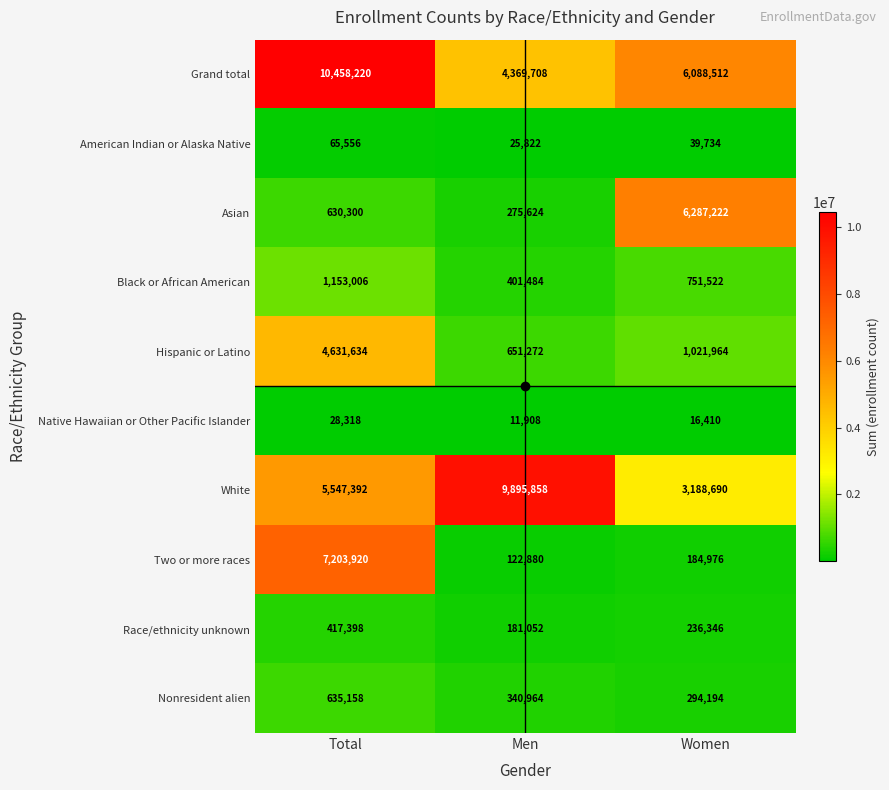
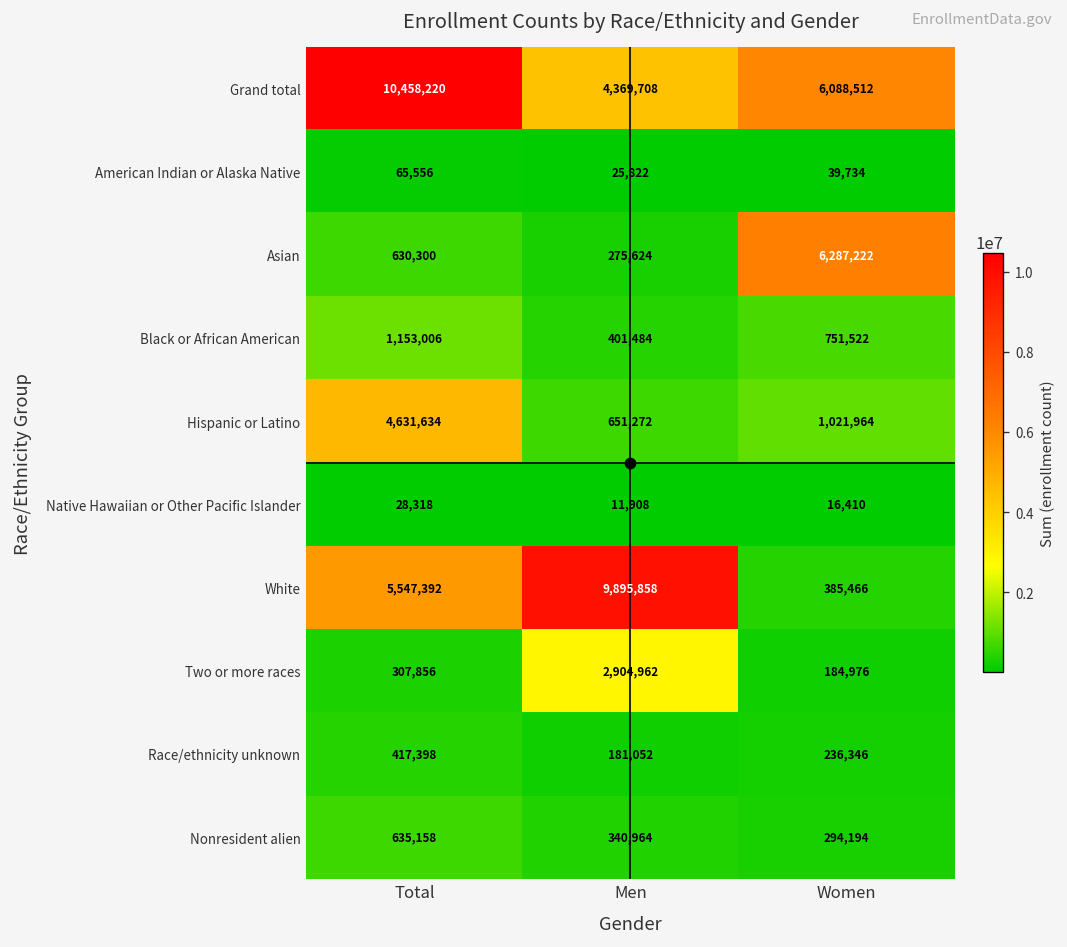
White, Women: 3,188,690 -> 385,466
Two or more races, Total: 7,203,920 -> 307,856
Two or more races, Men: 122,880 -> 2,904,962
